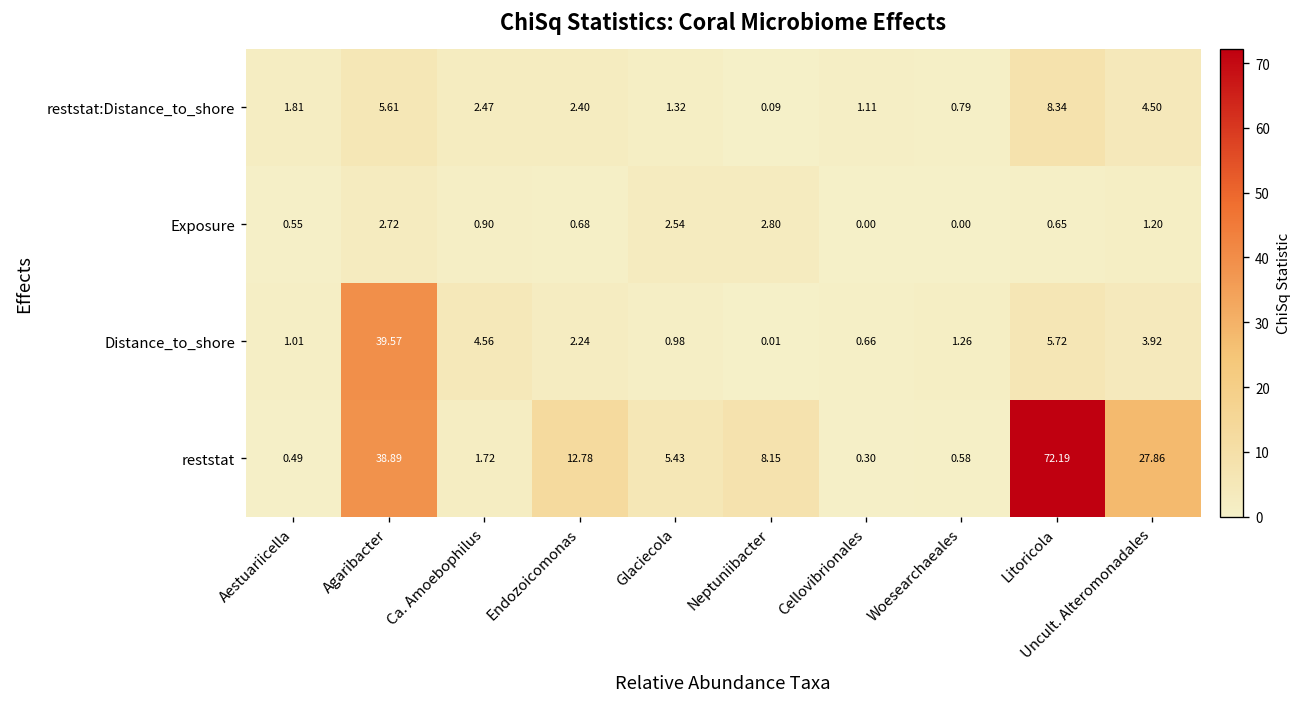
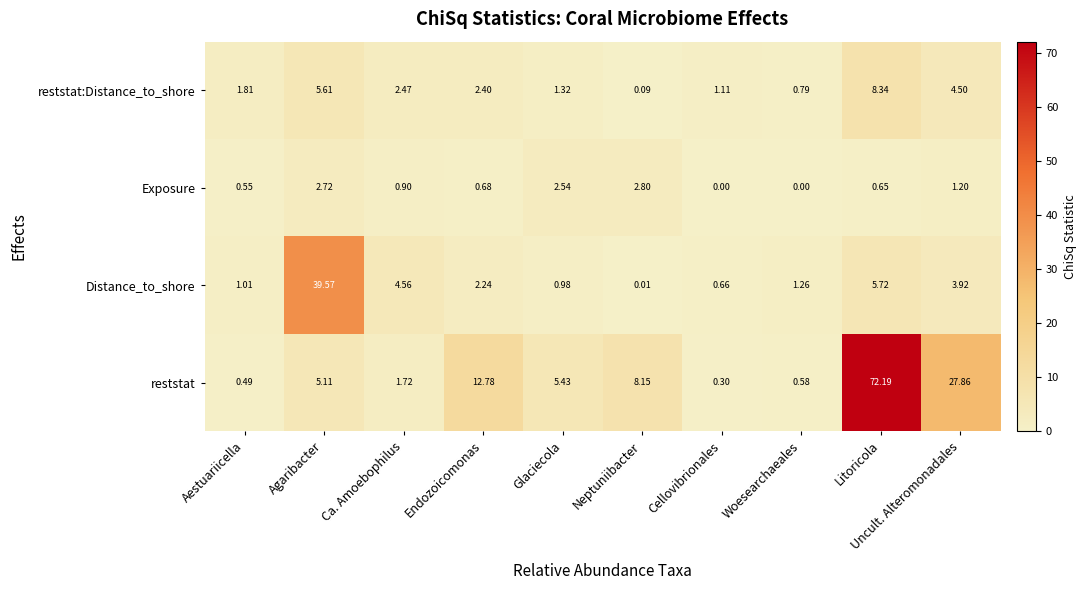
reststat, Agaribacter: 38.89 -> 5.11
